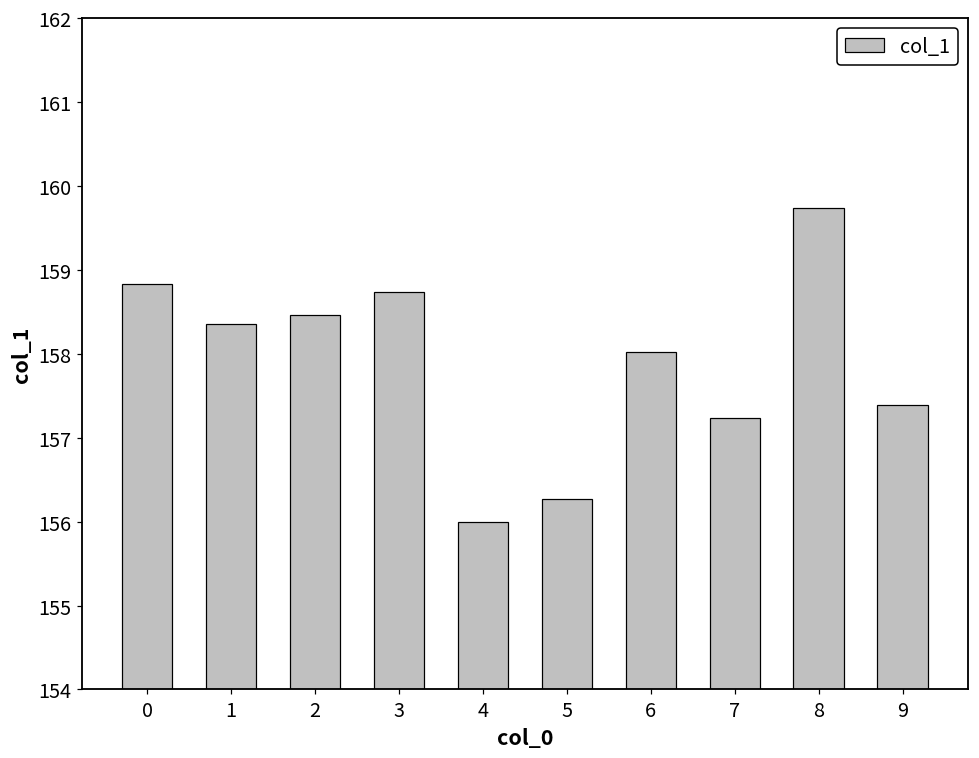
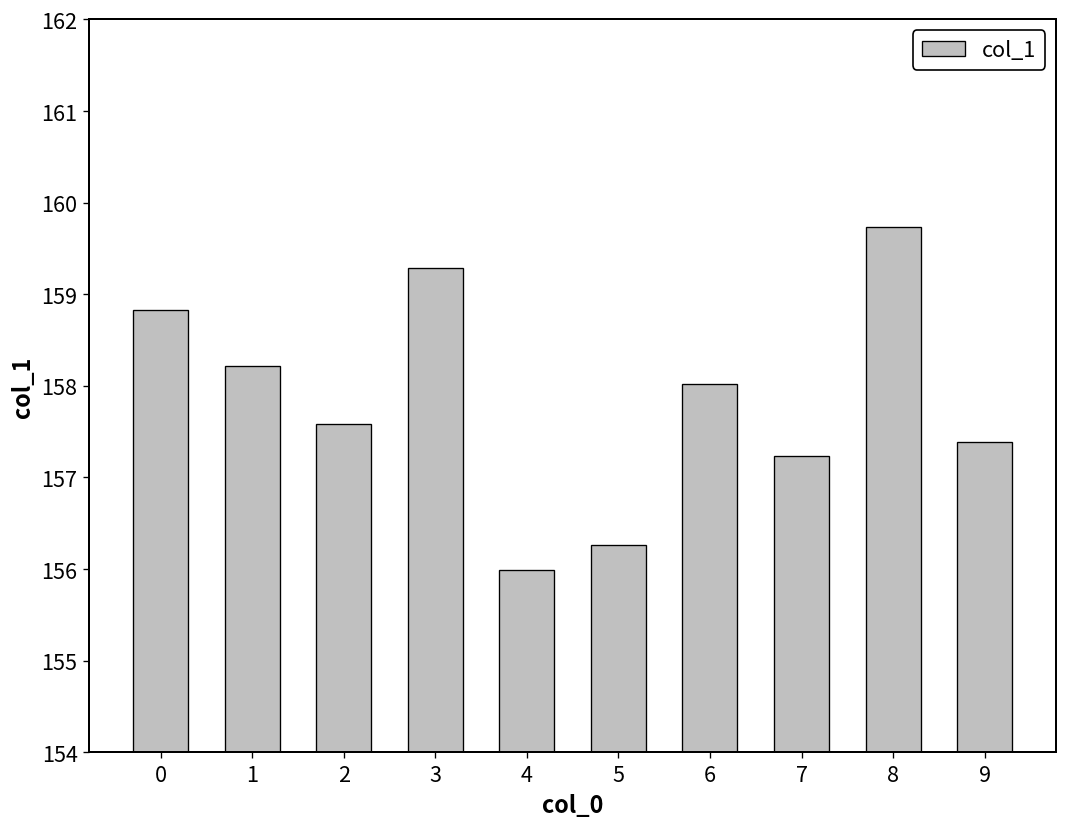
1: 158.4 -> 158.2
2: 158.5 -> 157.6
3: 158.7 -> 159.3
